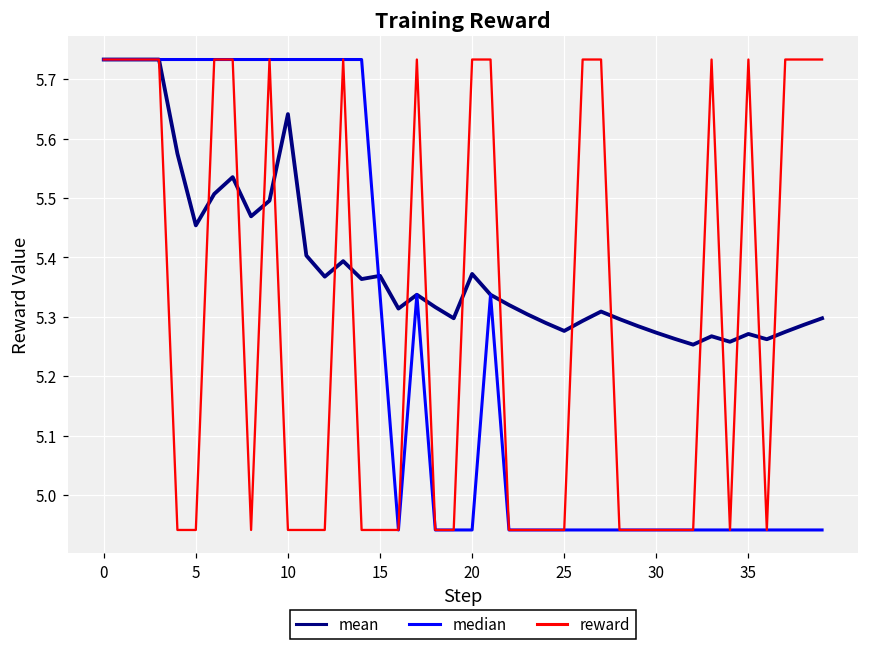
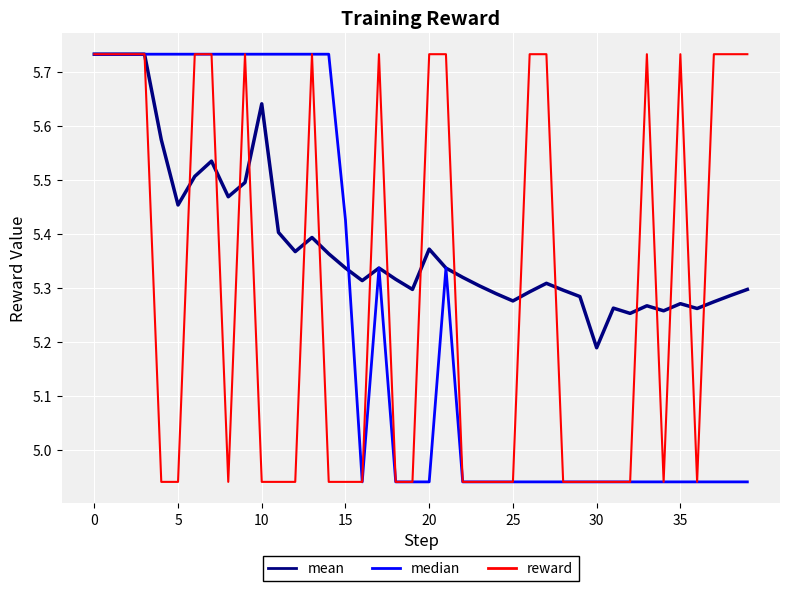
mean, 15: 5.37 -> 5.34
median, 15: 5.34 -> 5.43
mean, 30: 5.27 -> 5.19
